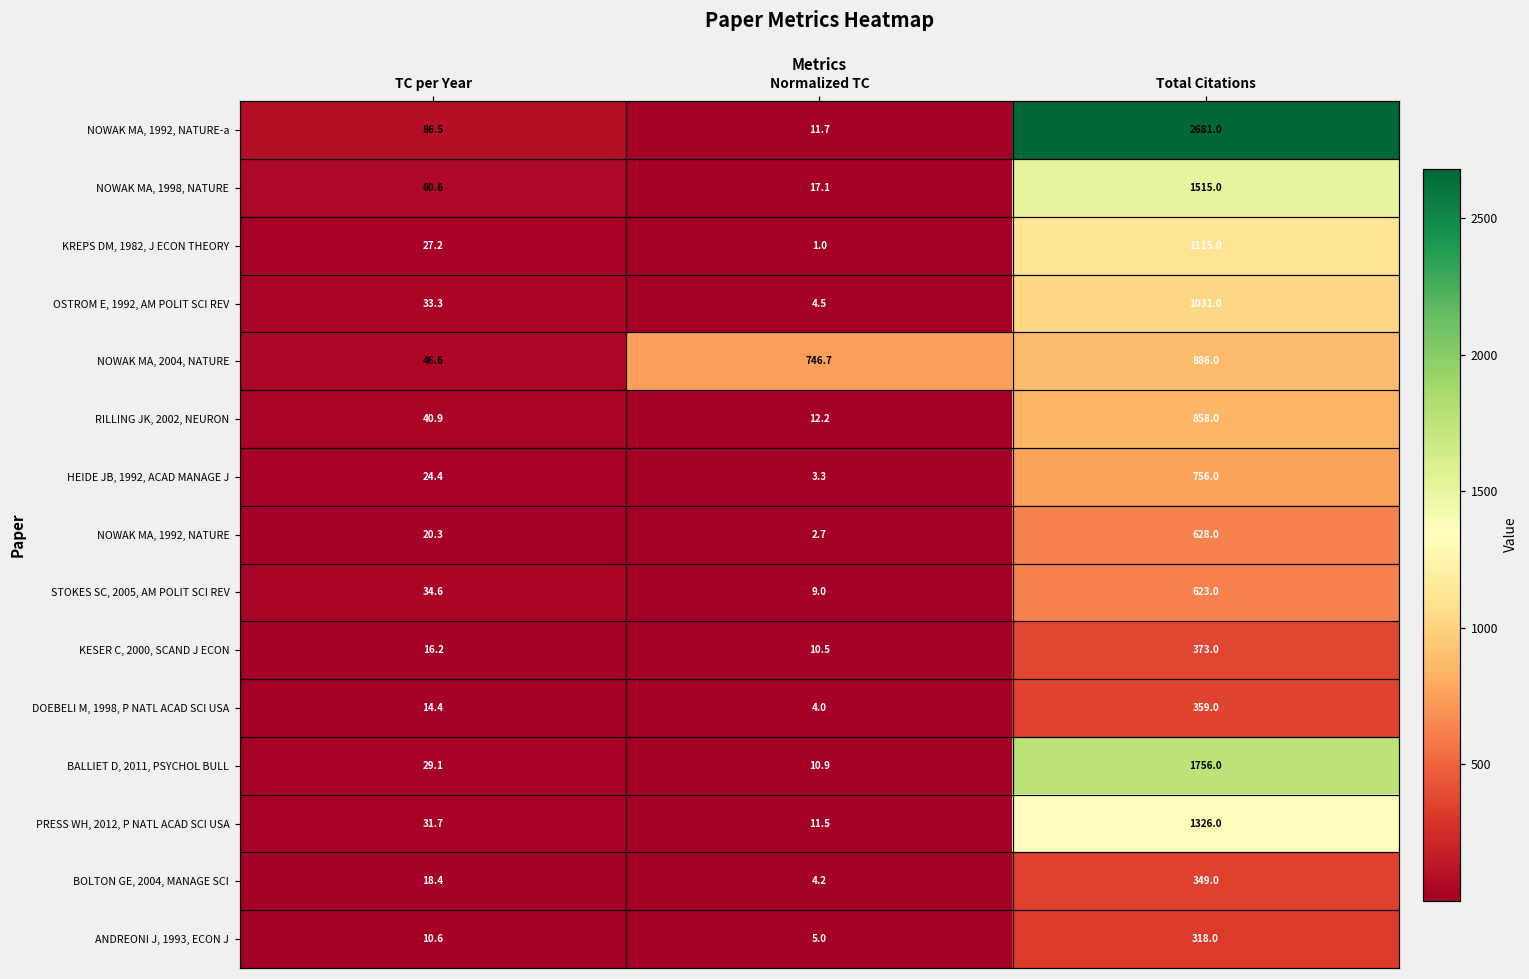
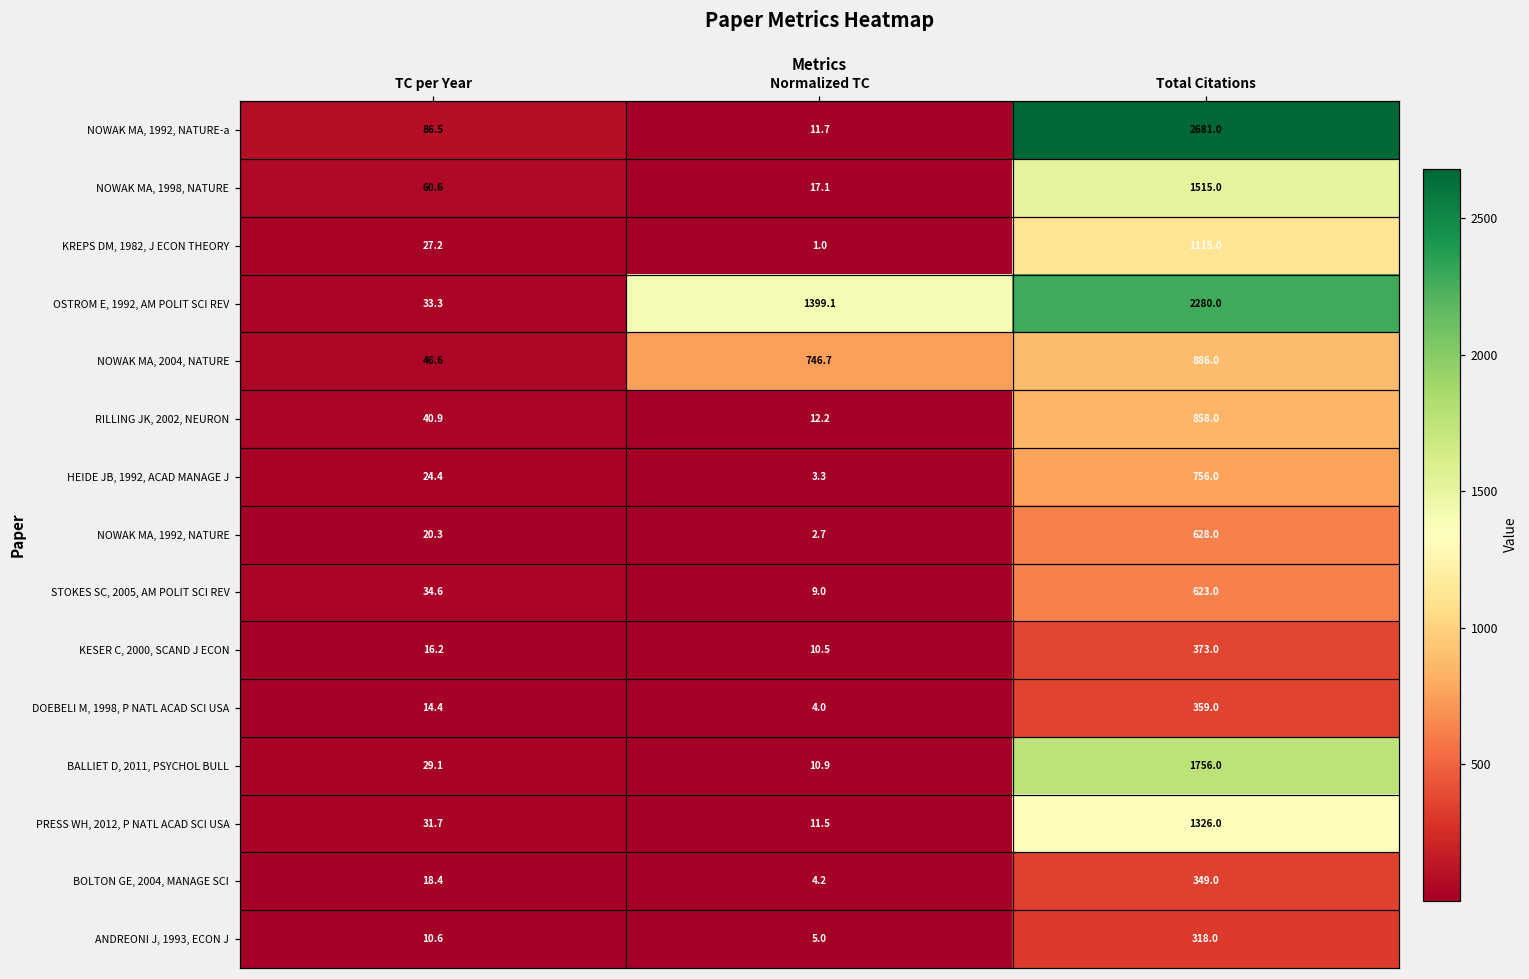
OSTROM E, 1992, AM POLIT SCI REV, Normalized TC: 4.5 -> 1399.1
OSTROM E, 1992, AM POLIT SCI REV, Total Citations: 1031.0 -> 2280.0
